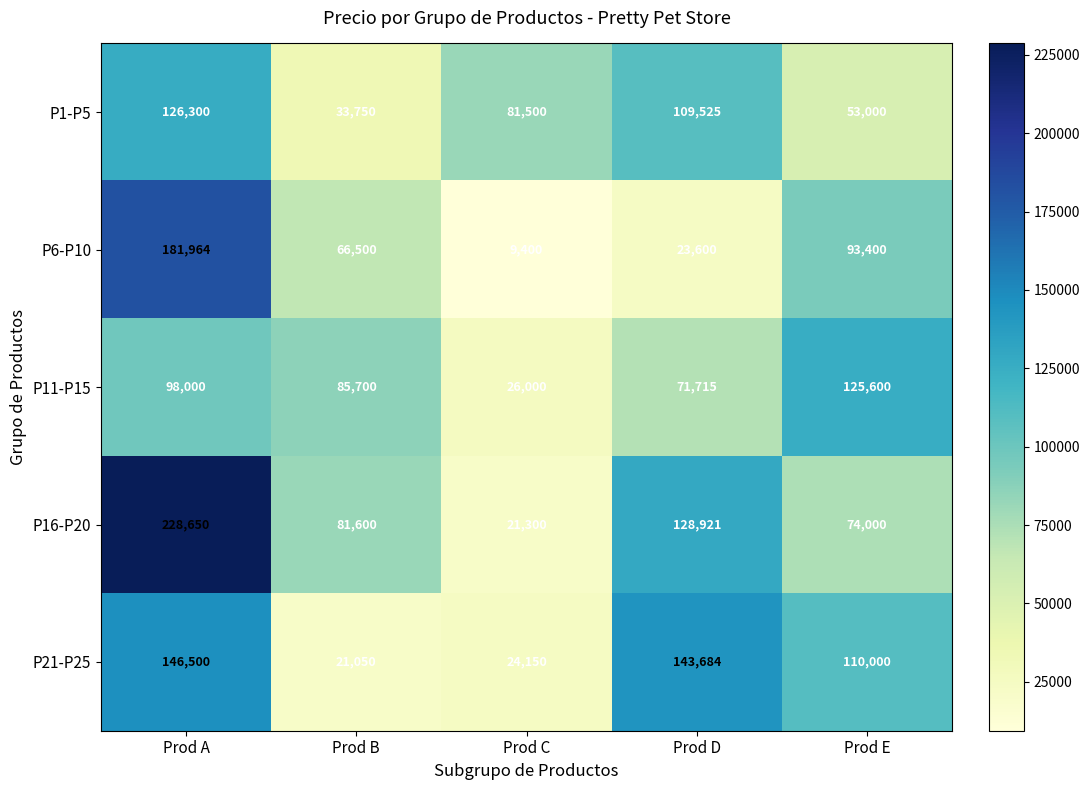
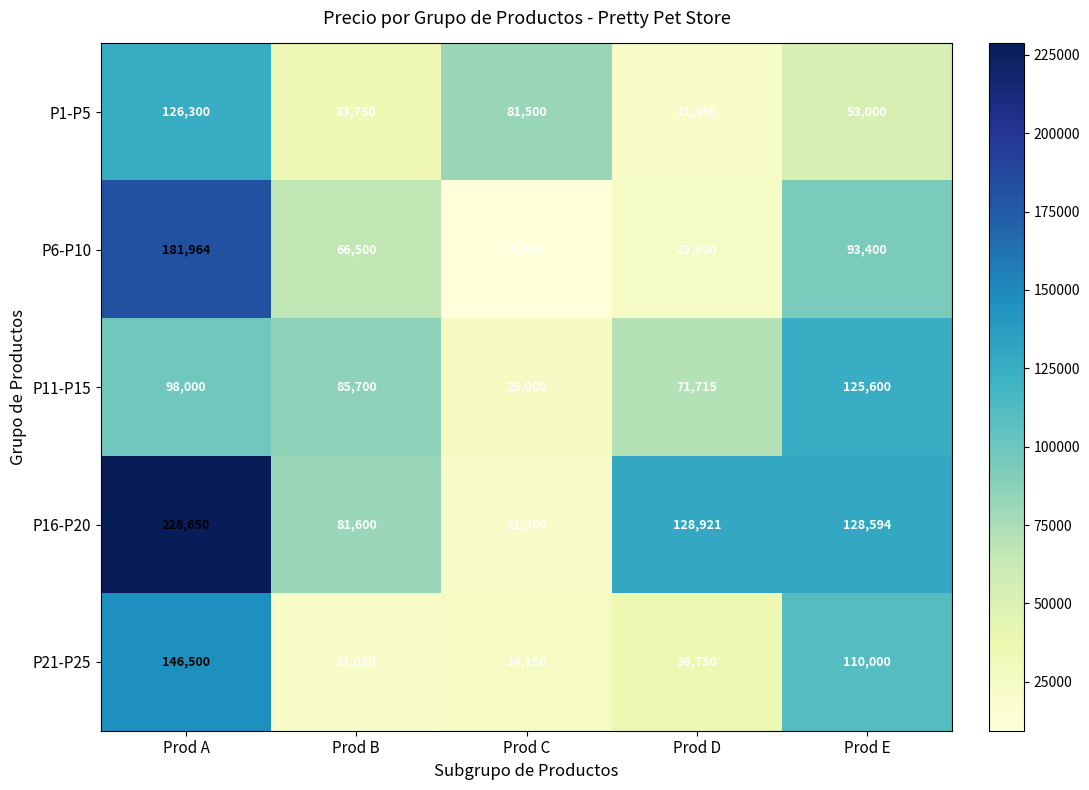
P1-P5, Prod D: 109,525 -> 21,350
P16-P20, Prod E: 74,000 -> 128,594
P21-P25, Prod D: 143,684 -> 36,750
